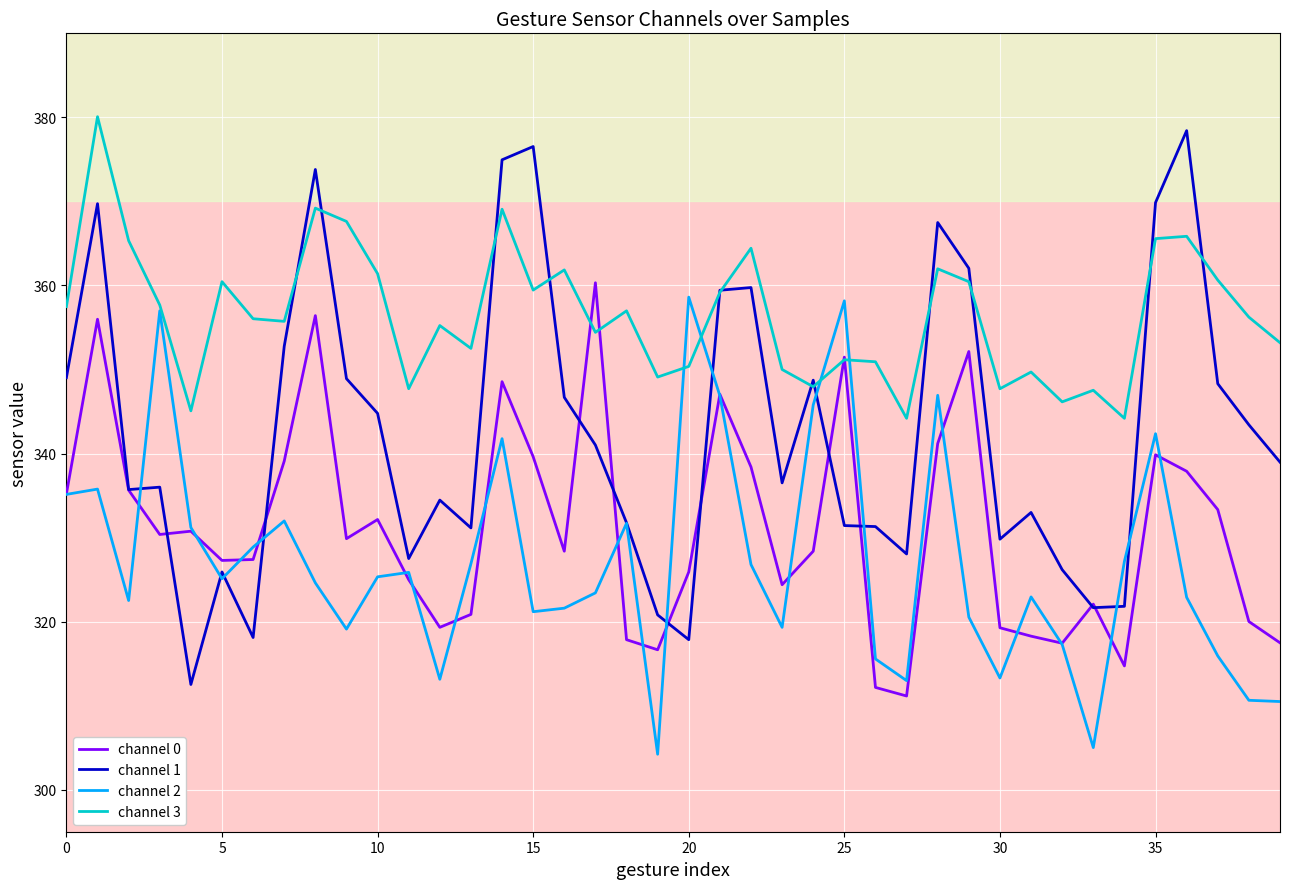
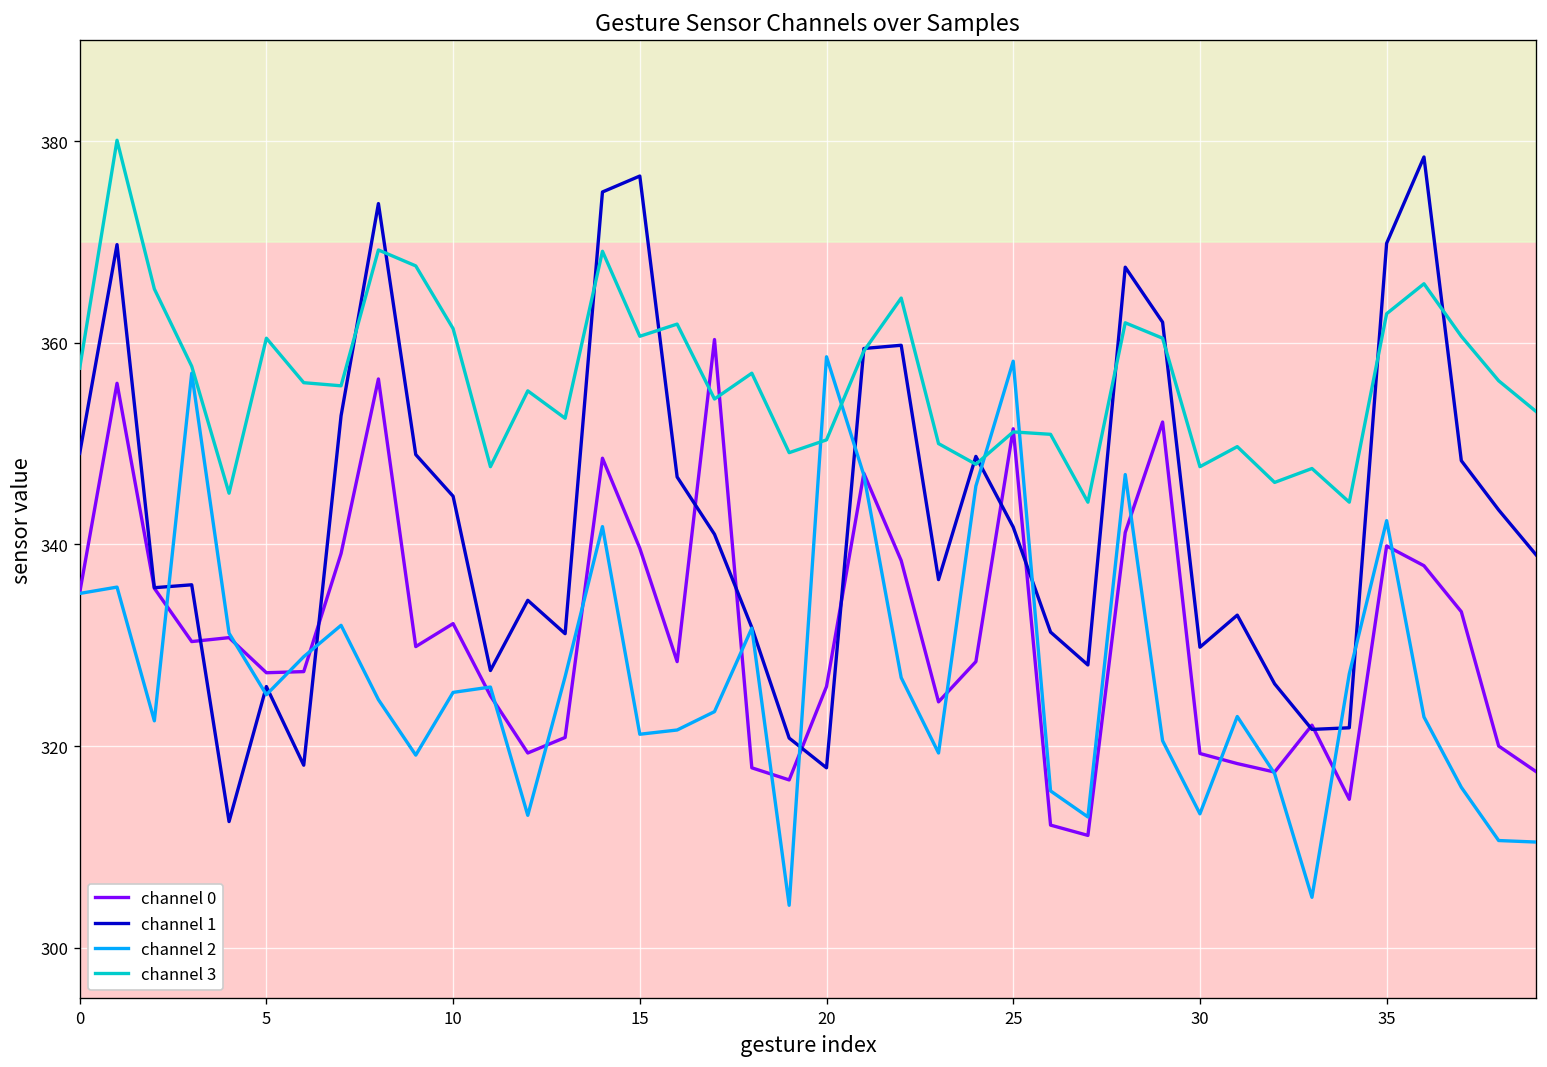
channel 3, 15: 359 -> 361
channel 1, 25: 331 -> 342
channel 3, 35: 366 -> 363
